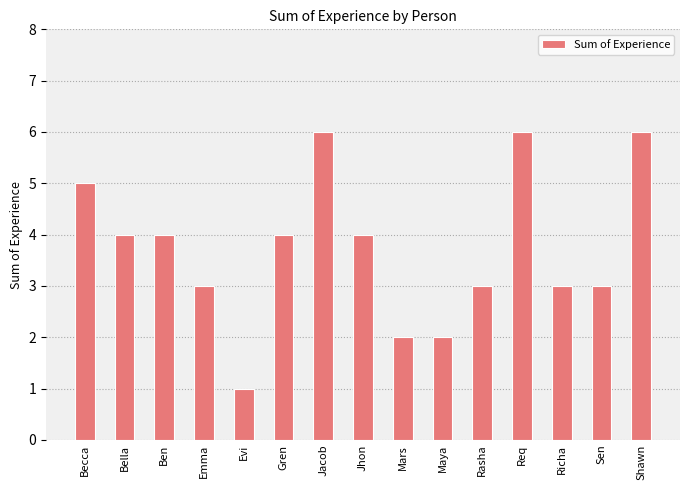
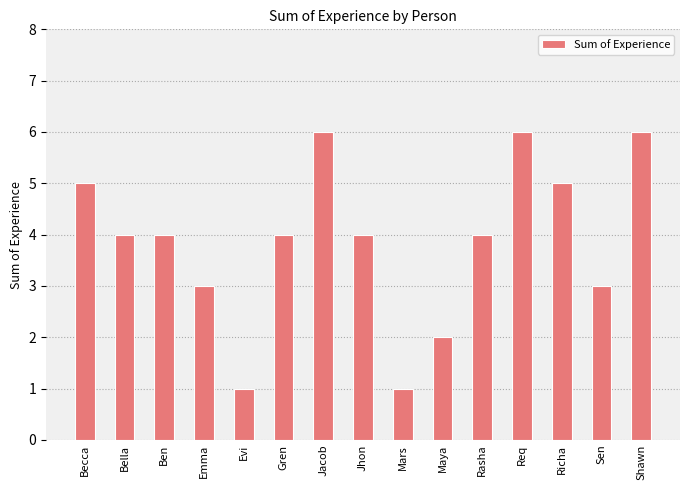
Mars: 2 -> 1
Rasha: 3 -> 4
Richa: 3 -> 5
